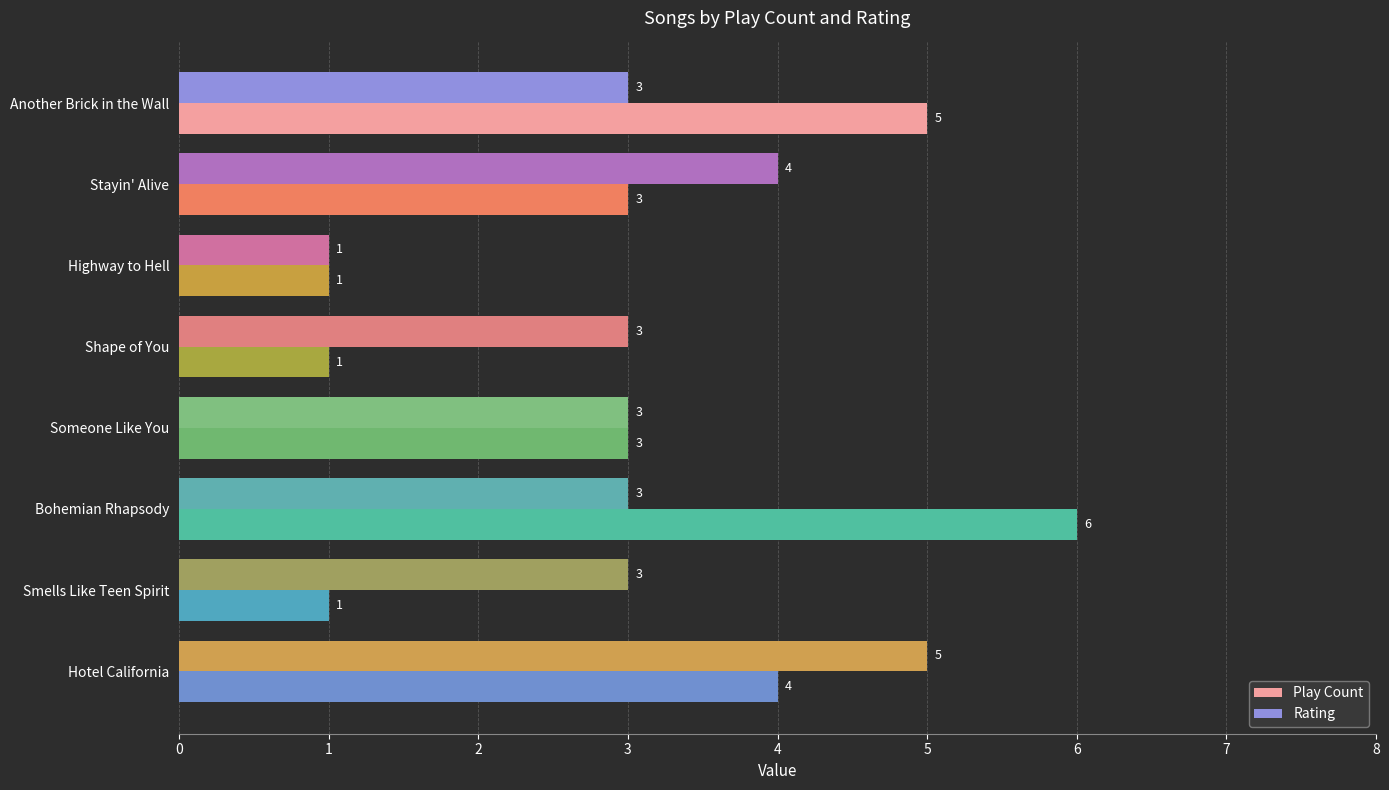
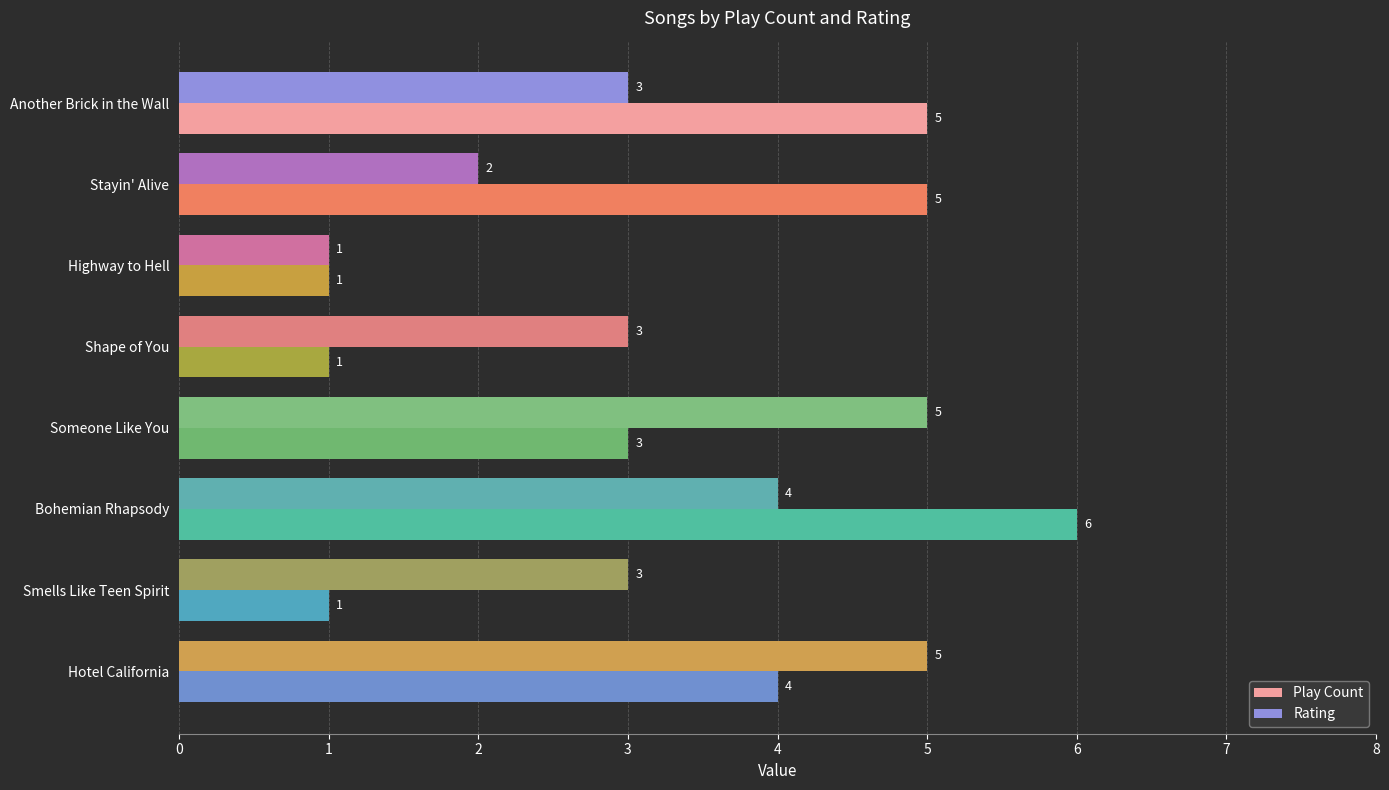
Rating, Stayin' Alive: 4 -> 2
Play Count, Stayin' Alive: 3 -> 5
Rating, Someone Like You: 3 -> 5
Rating, Bohemian Rhapsody: 3 -> 4
